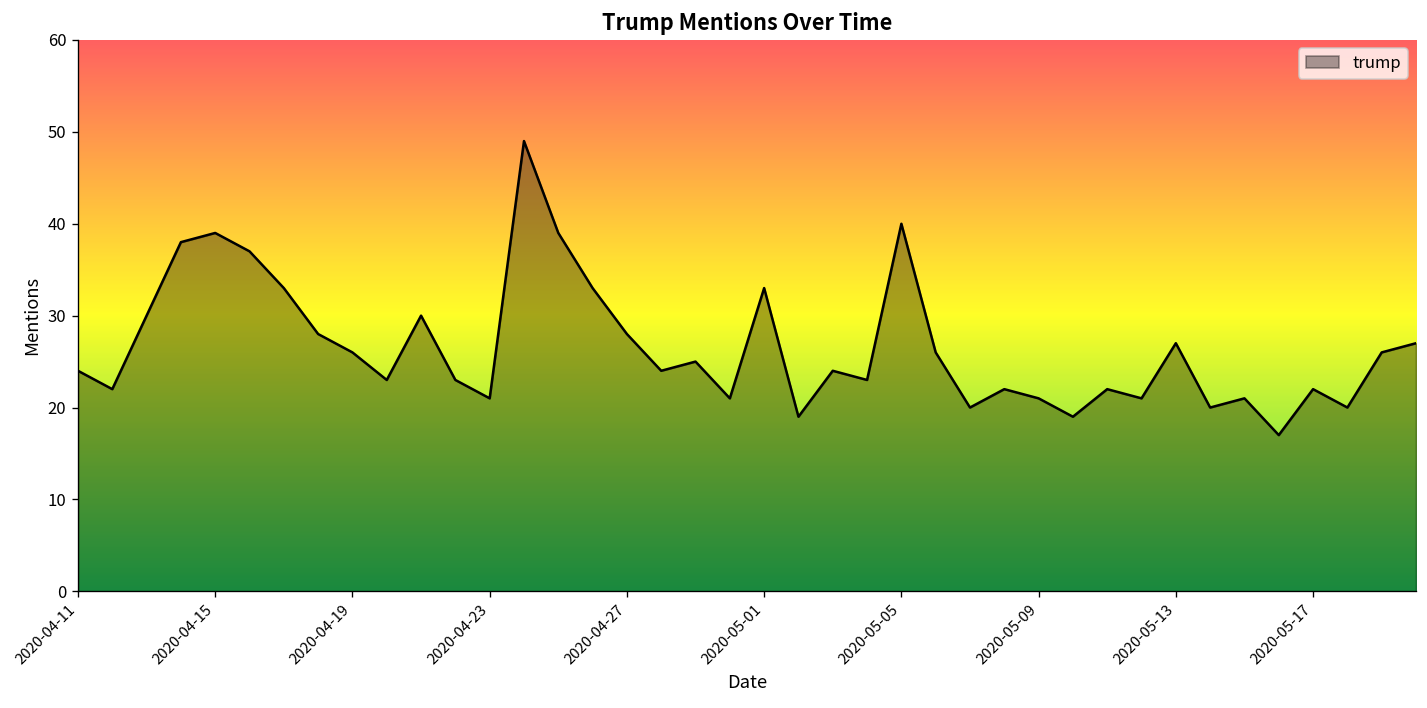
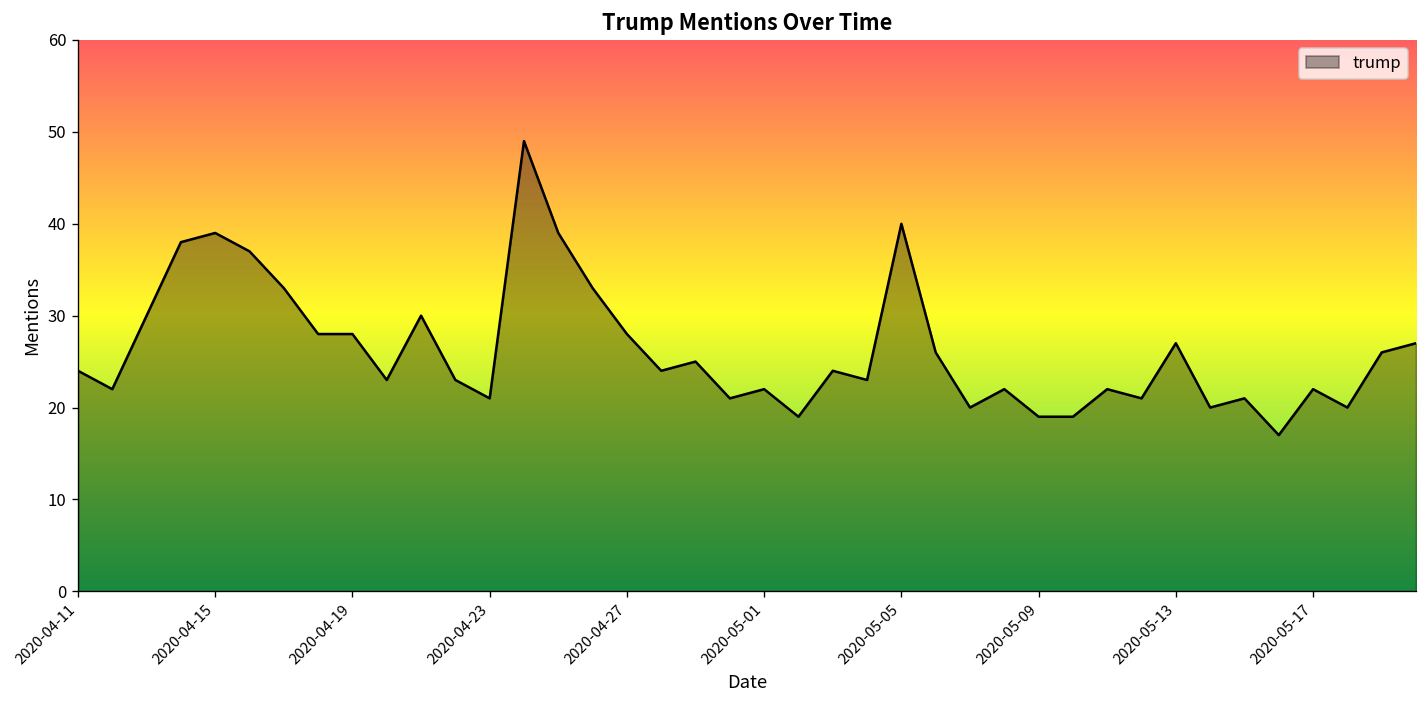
2020-04-19: 26 -> 28
2020-05-01: 33 -> 22
2020-05-09: 21 -> 19
